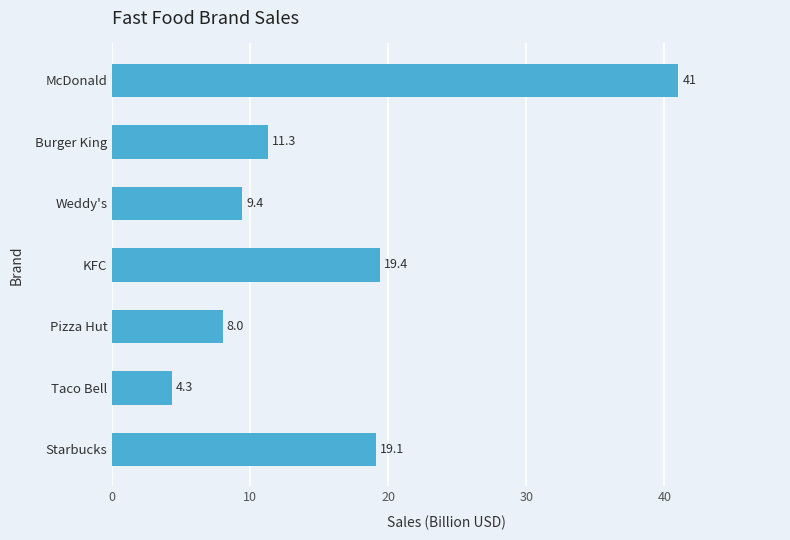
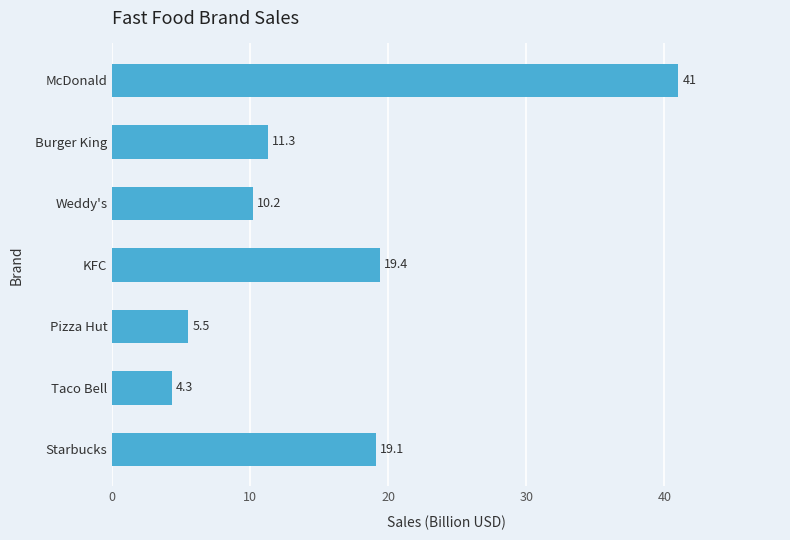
Weddy's: 9.4 -> 10.2
Pizza Hut: 8.0 -> 5.5
